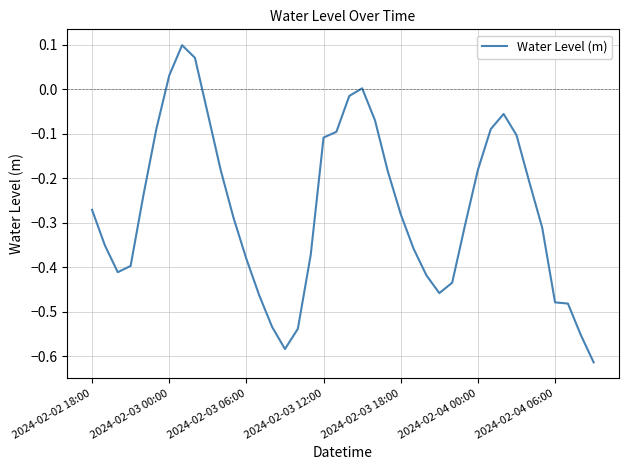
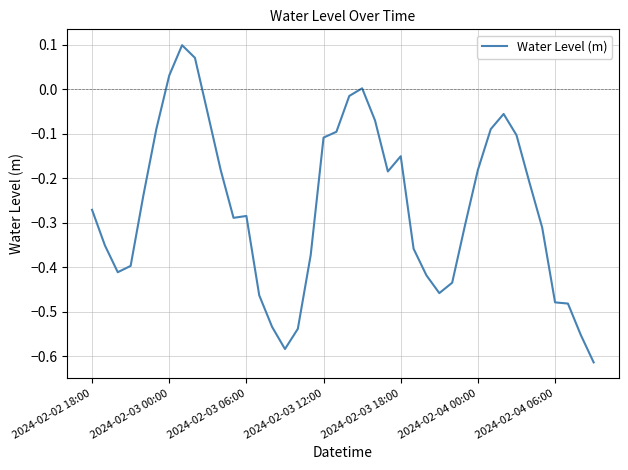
2024-02-03 06:00: -0.38 -> -0.28
2024-02-03 18:00: -0.28 -> -0.15
